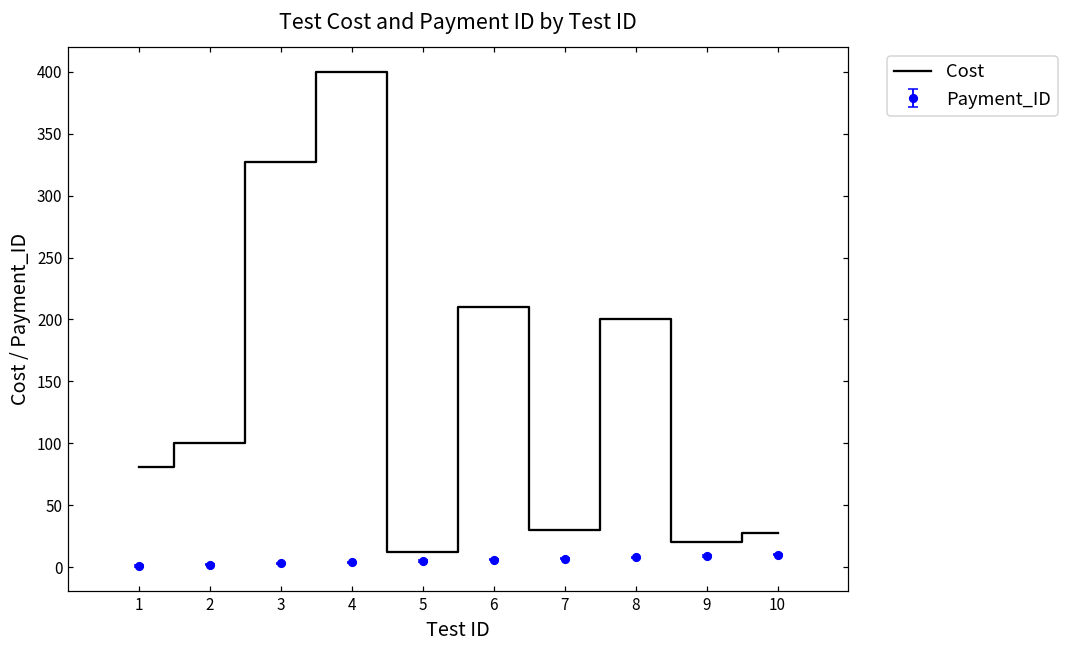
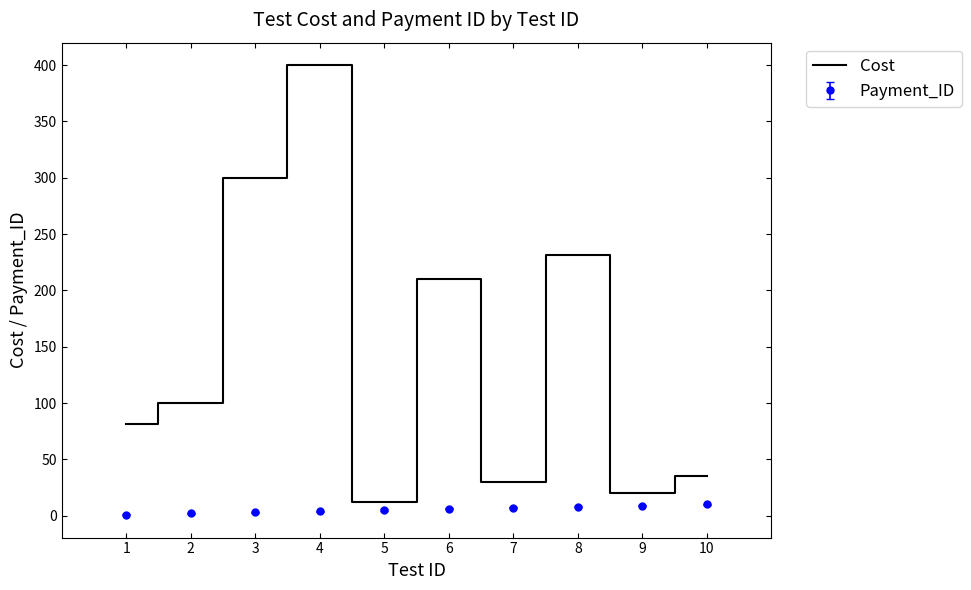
Cost, 3: 327 -> 300
Cost, 8: 200 -> 232
Cost, 10: 27 -> 35
